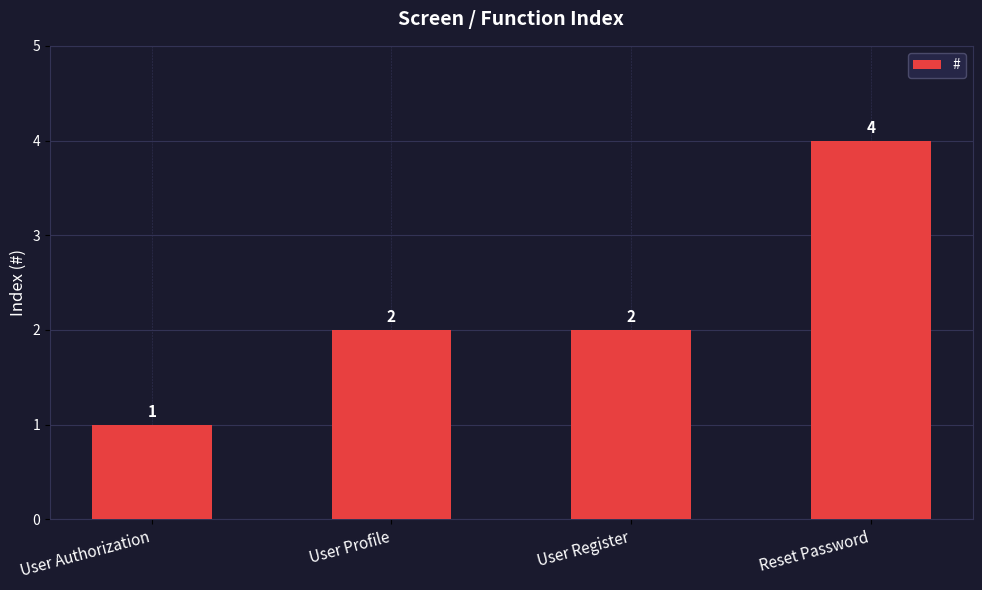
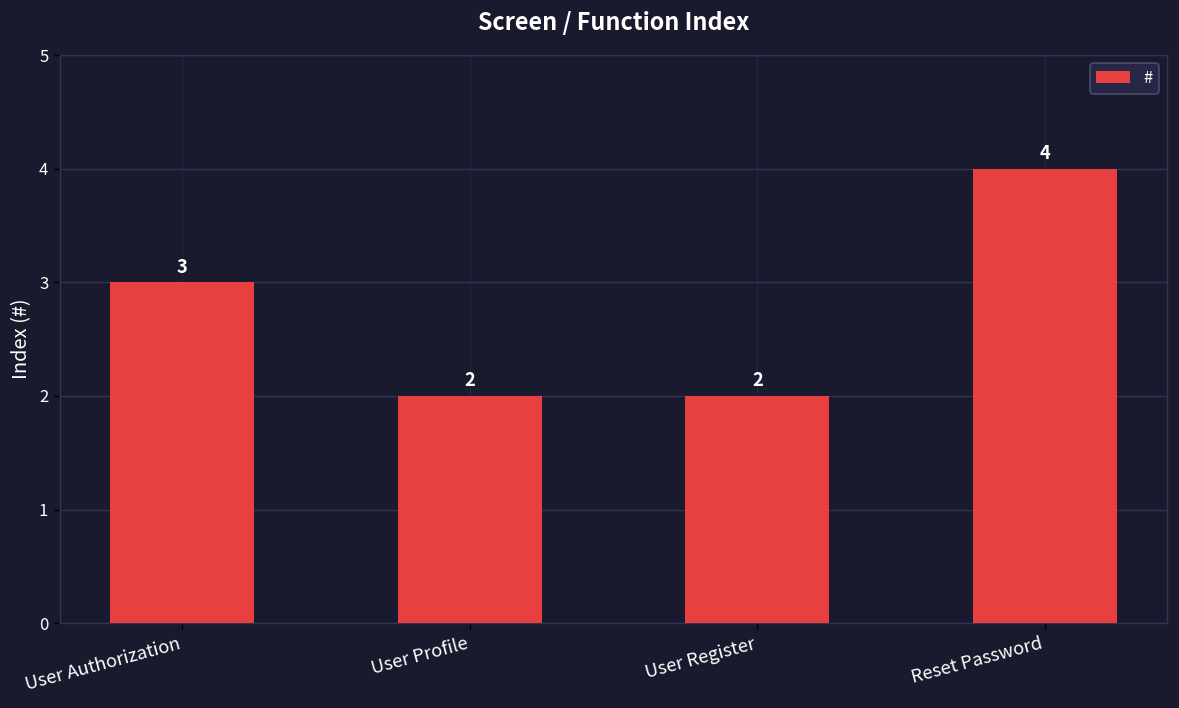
User Authorization: 1 -> 3
